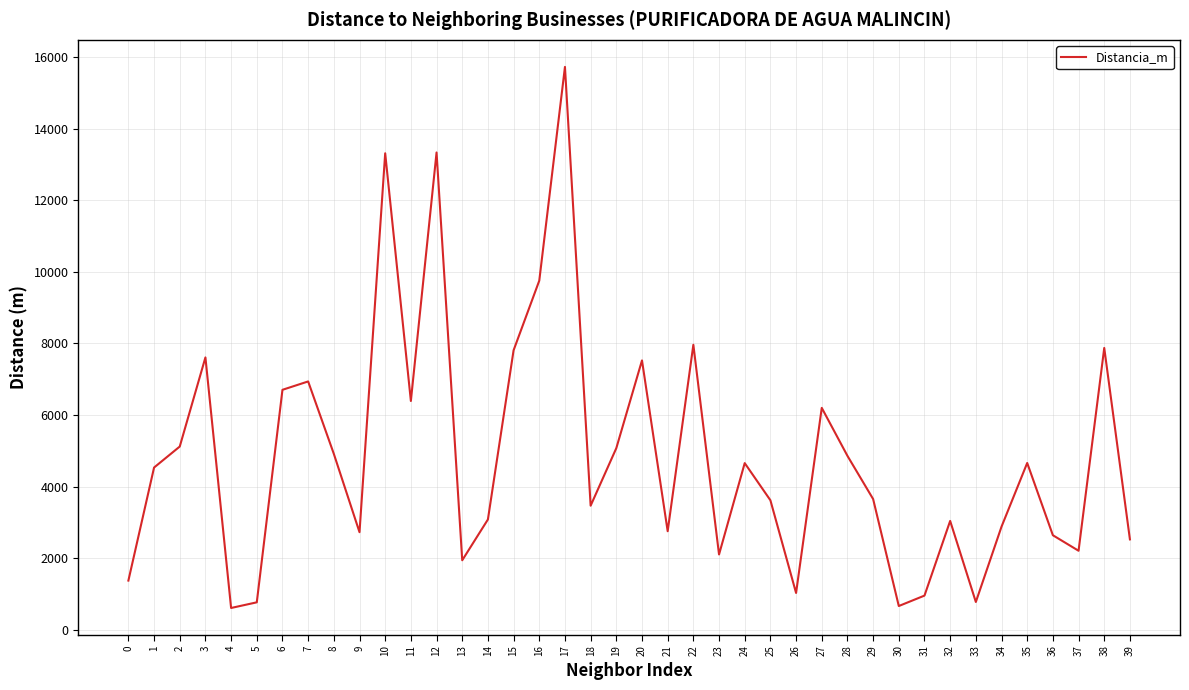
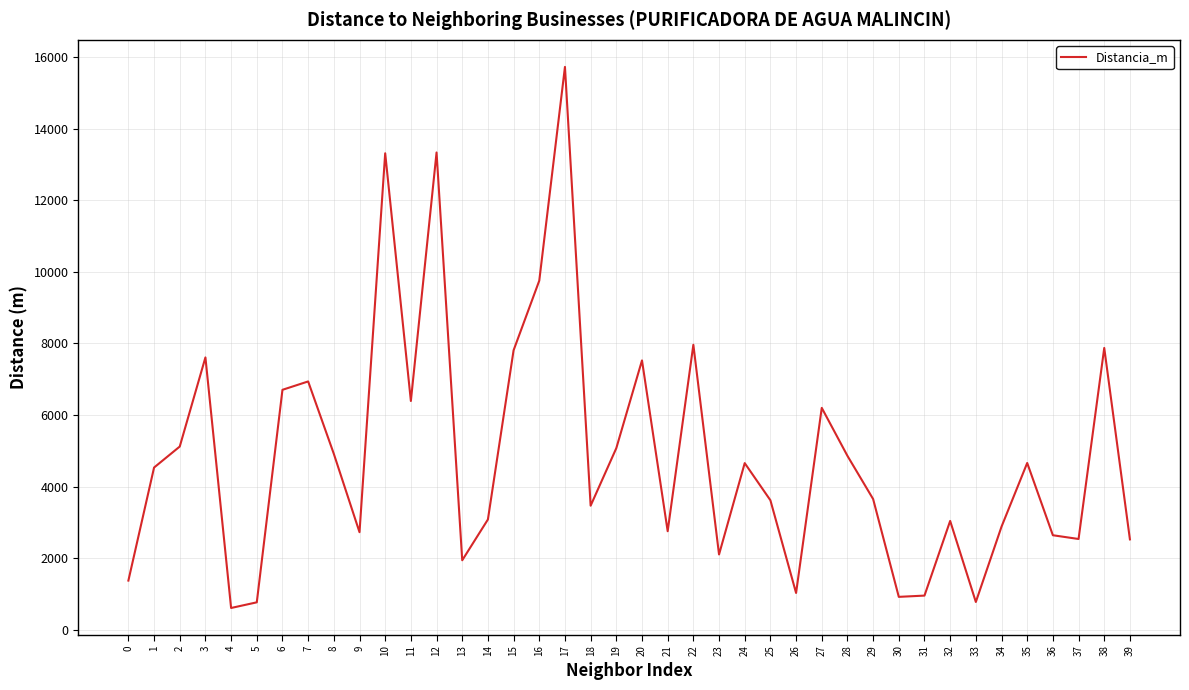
30: 700 -> 900
37: 2200 -> 2500
